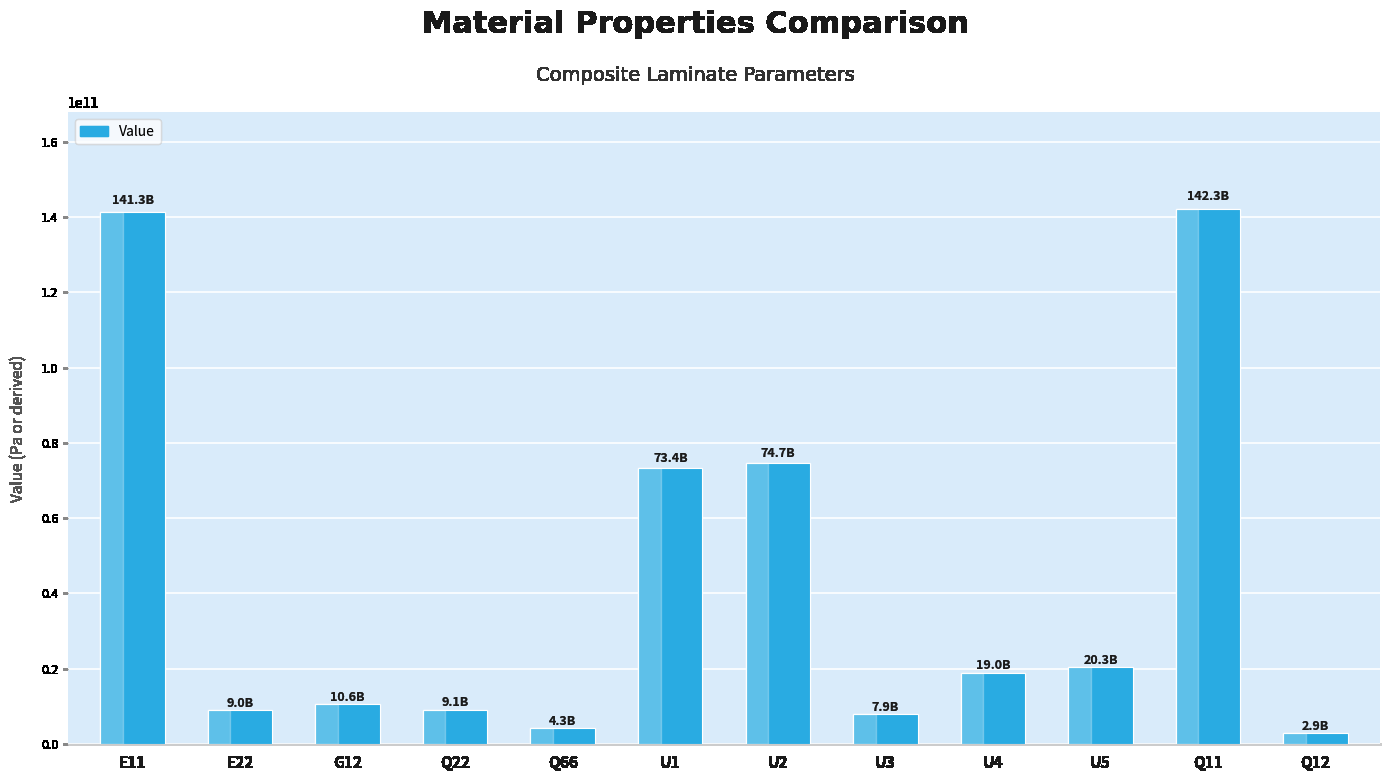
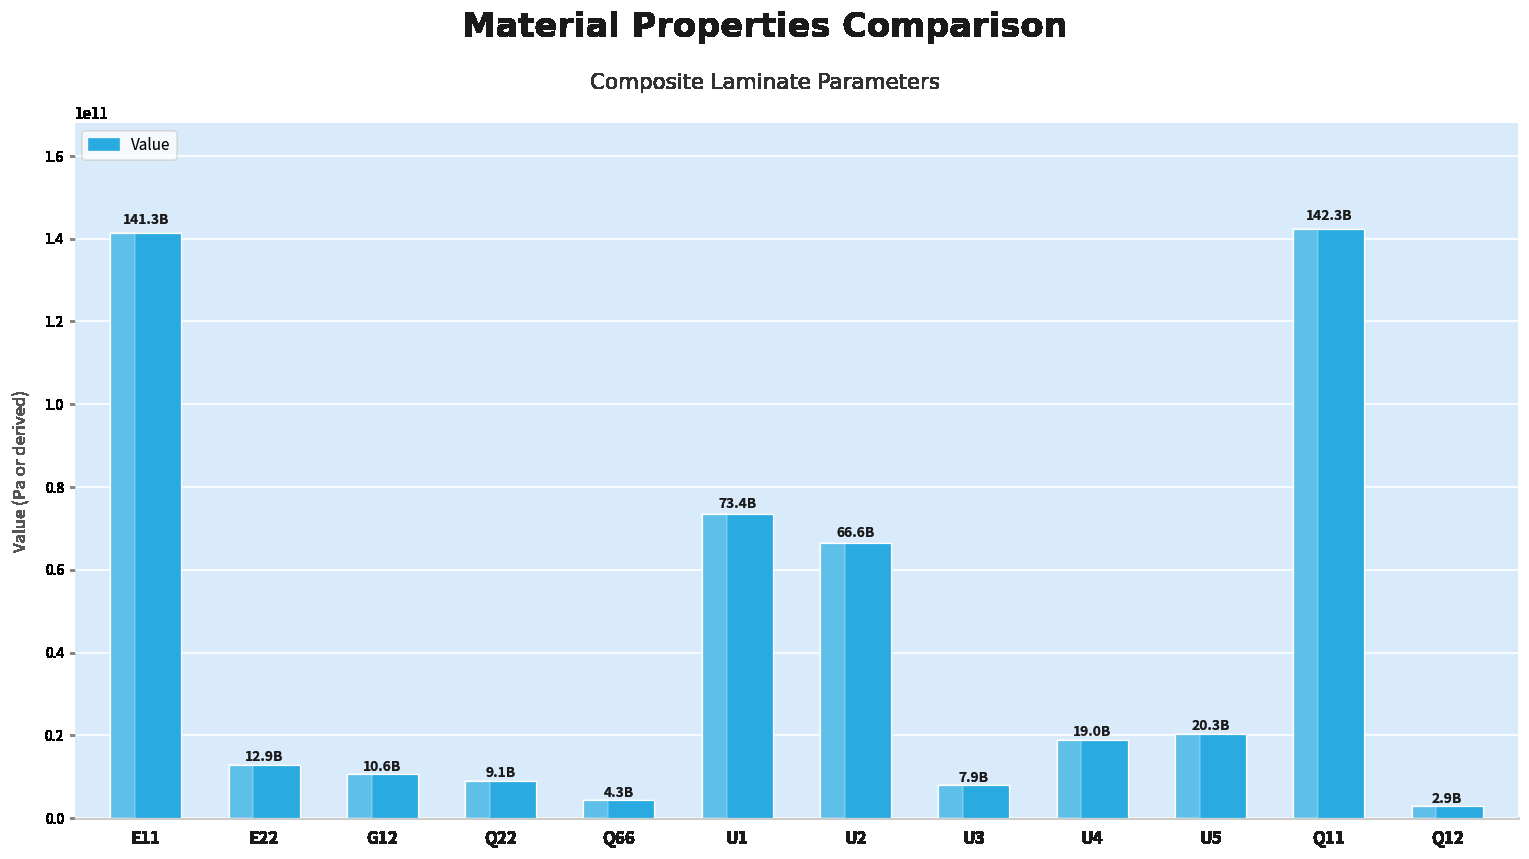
E22: 9.0B -> 12.9B
U2: 74.7B -> 66.6B
